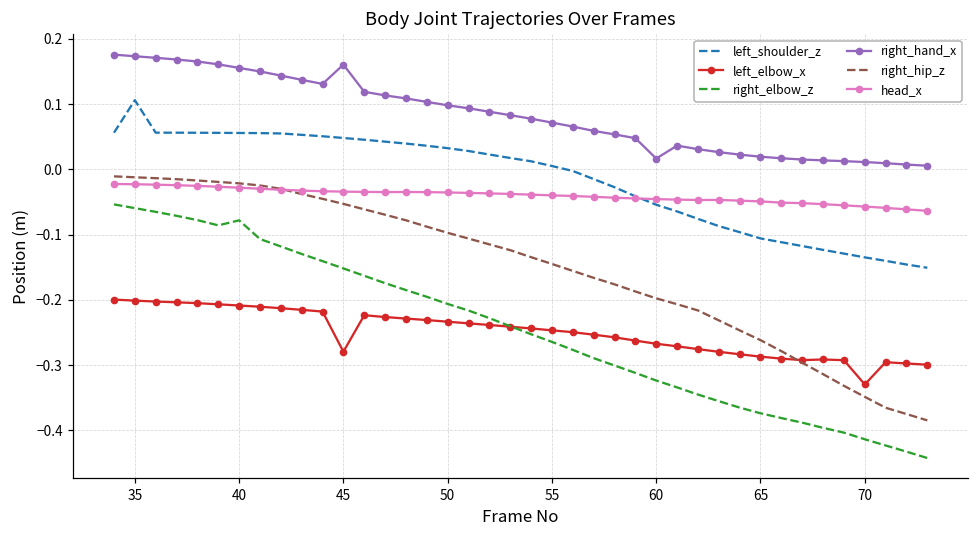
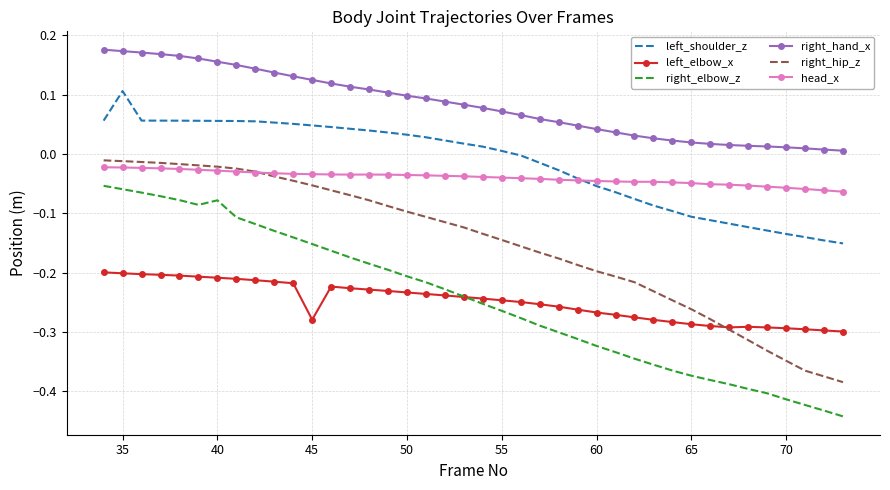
right_hand_x, 45: 0.16 -> 0.12
right_hand_x, 60: 0.02 -> 0.04
left_elbow_x, 70: -0.33 -> -0.29
